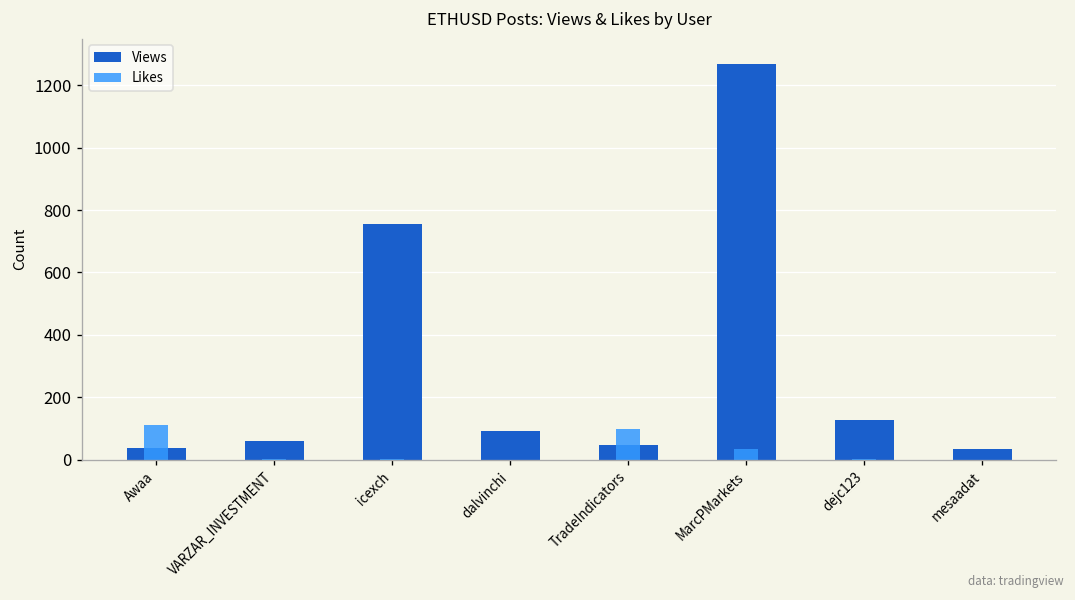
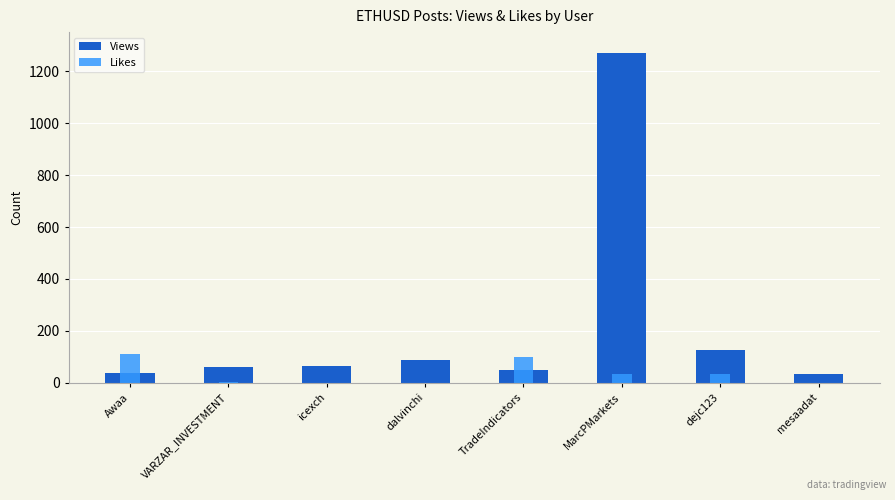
Views, icexch: 750 -> 70
Likes, dejc123: 0 -> 30
